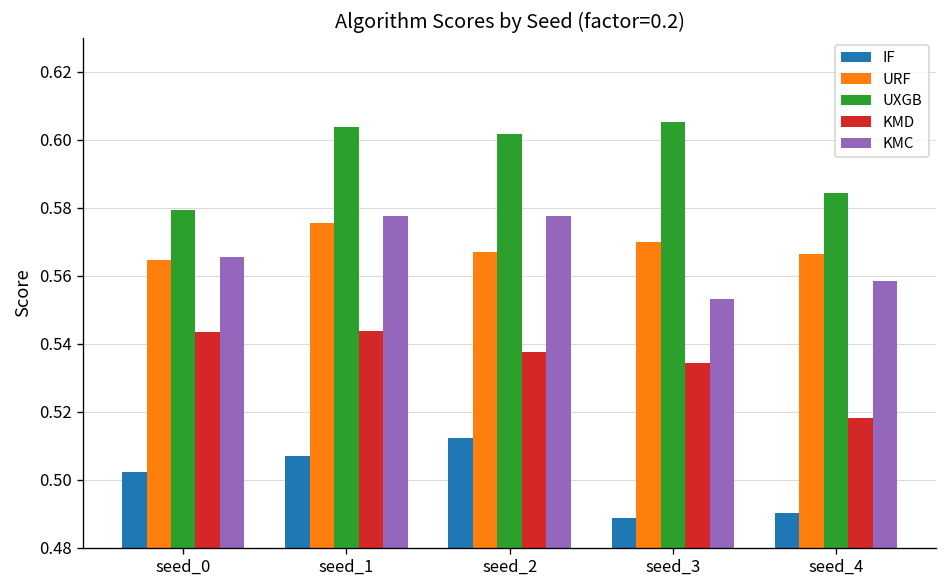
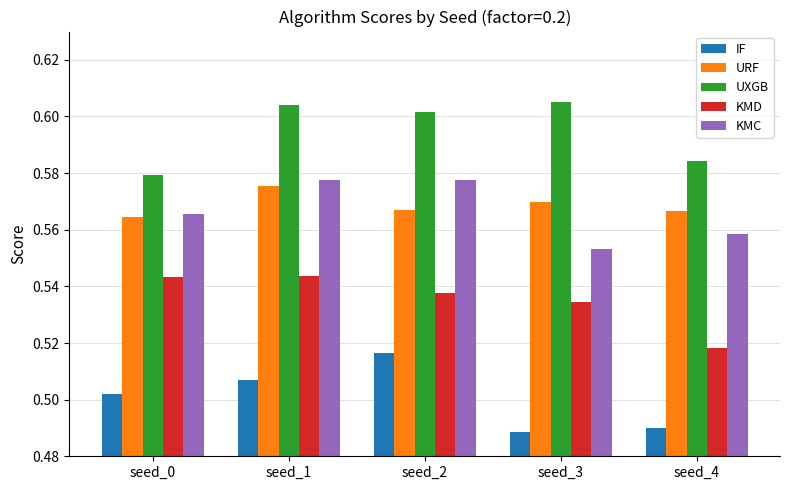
IF, seed_2: 0.512 -> 0.516
